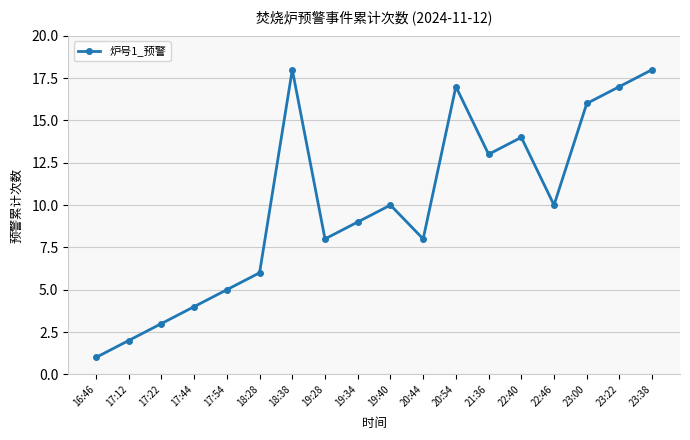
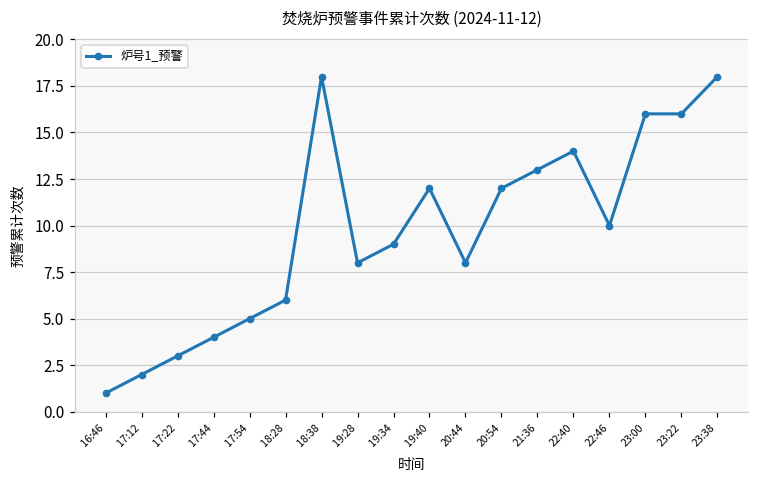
19:40: 10 -> 12
20:54: 17 -> 12
23:22: 17 -> 16
